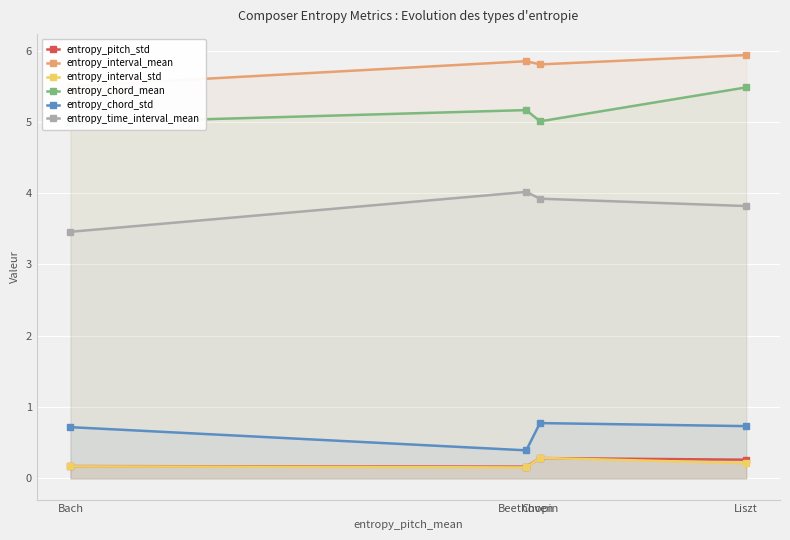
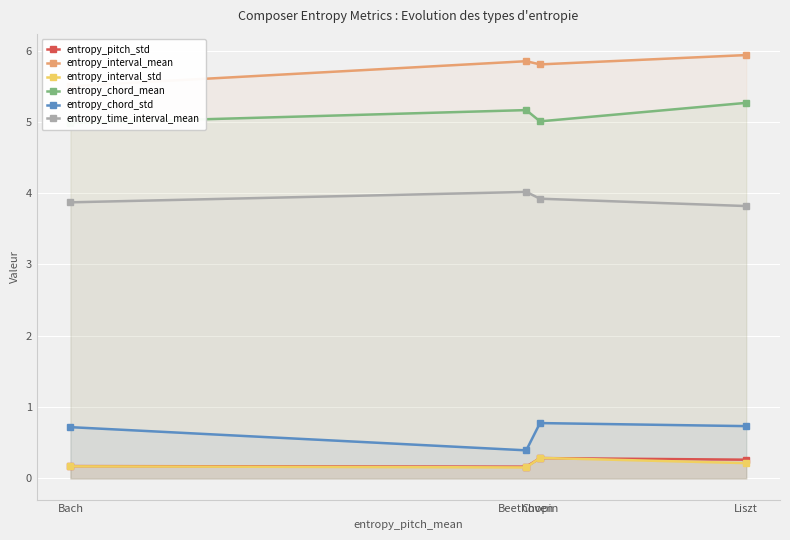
entropy_time_interval_mean, Bach: 3.5 -> 3.9
entropy_chord_mean, Liszt: 5.5 -> 5.3
